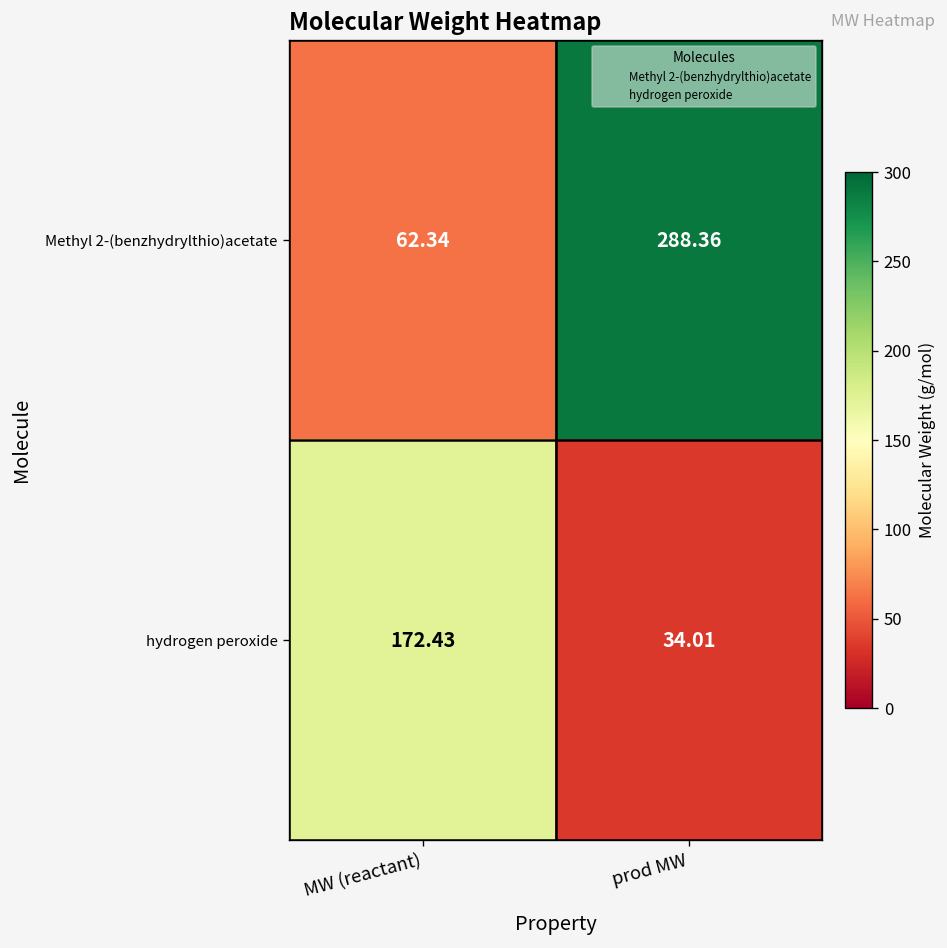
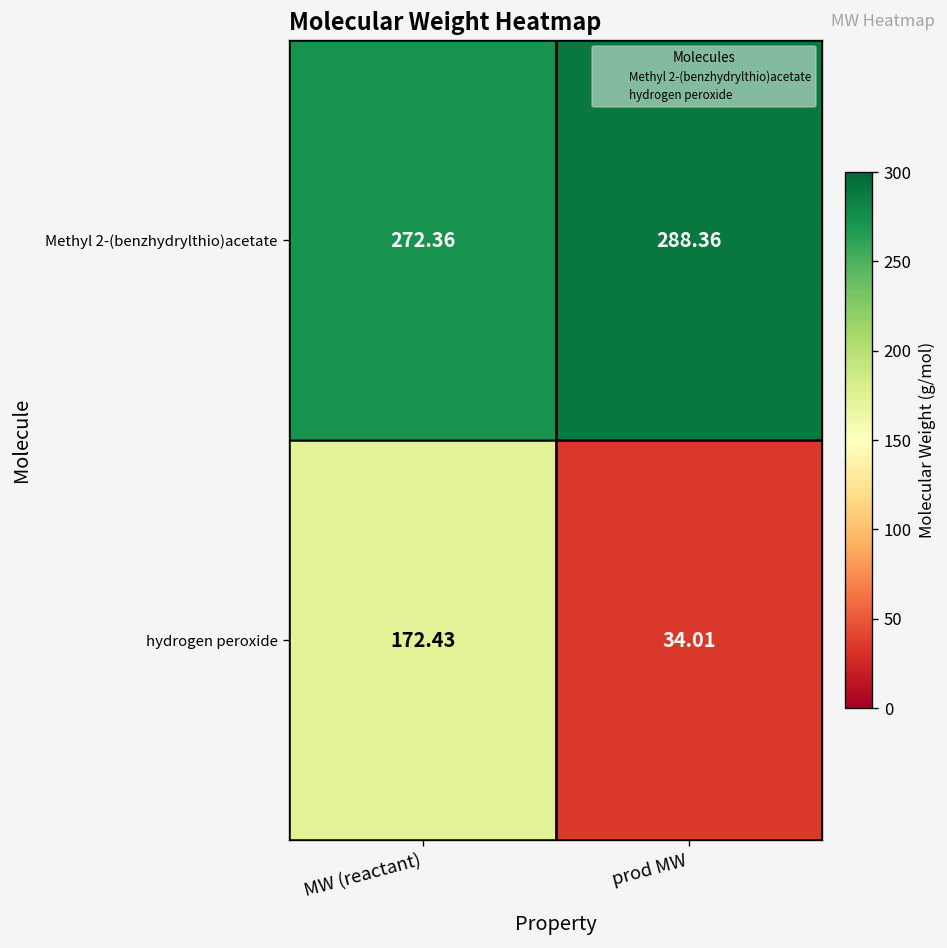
Methyl 2-(benzhydrylthio)acetate, MW (reactant): 62.34 -> 272.36
